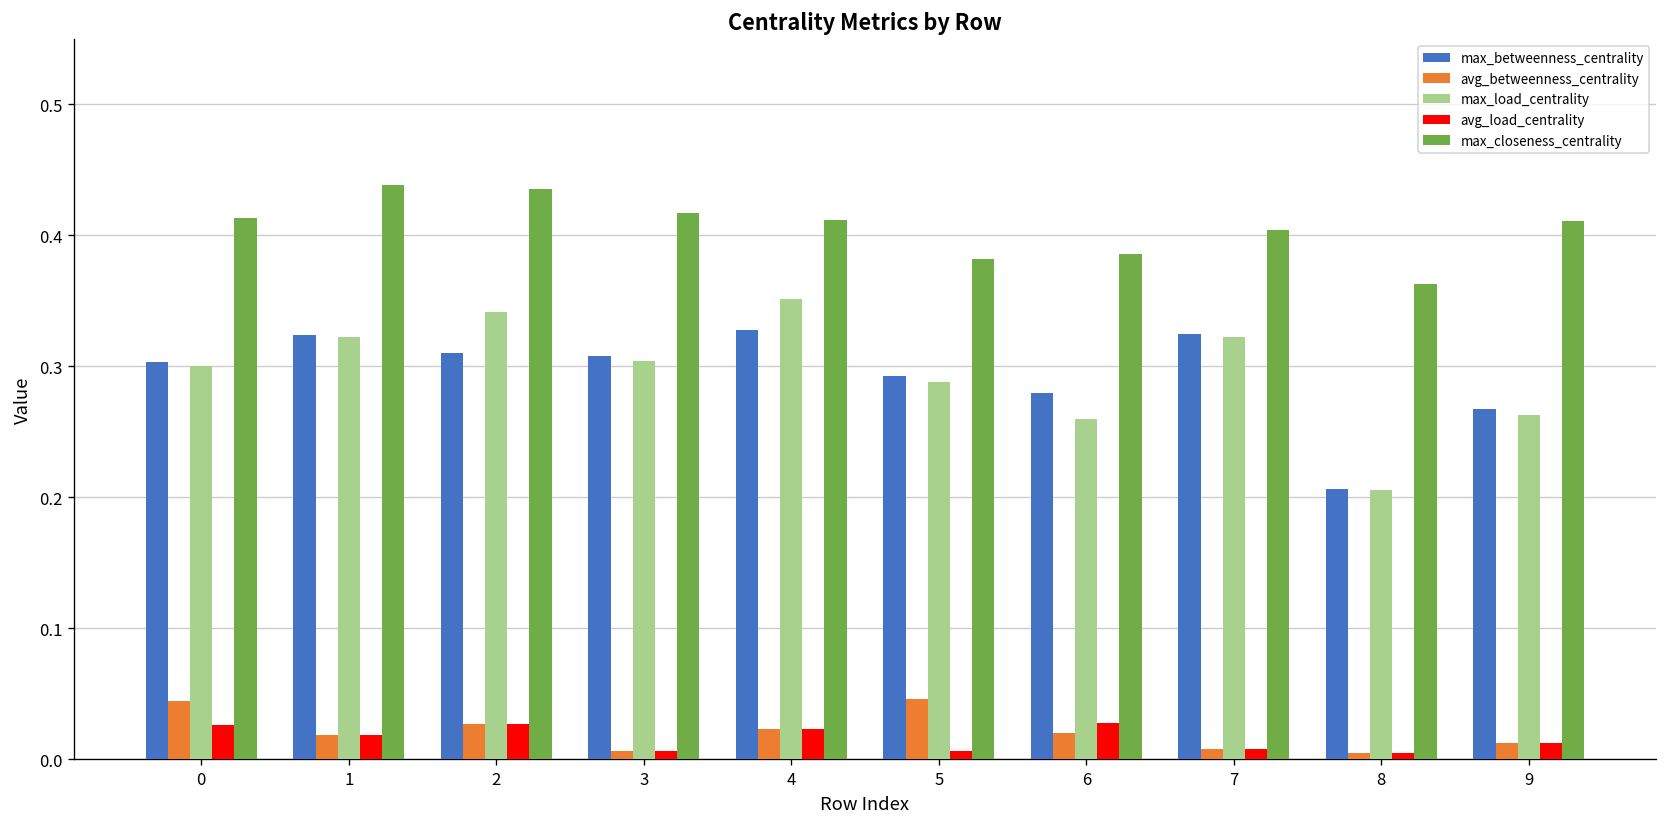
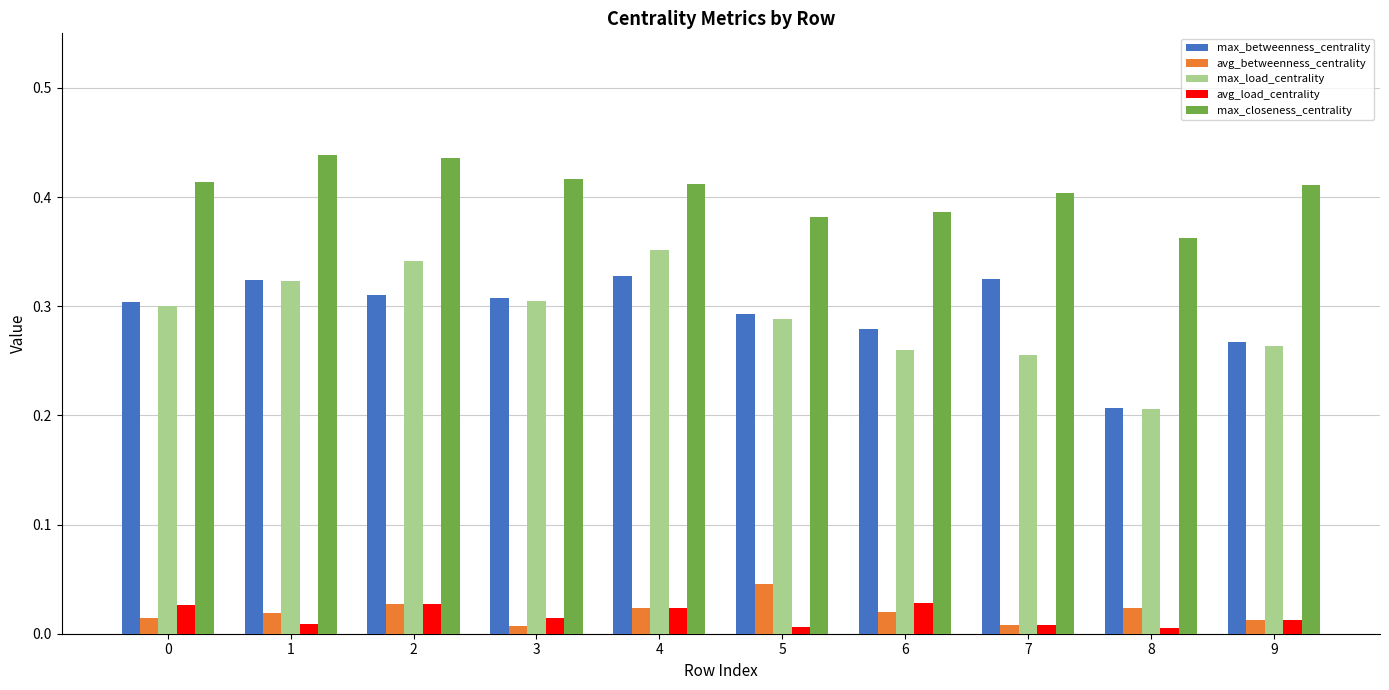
avg_betweenness_centrality, 0: 0.045 -> 0.014
avg_load_centrality, 1: 0.019 -> 0.009
avg_load_centrality, 3: 0.007 -> 0.015
max_load_centrality, 7: 0.322 -> 0.255
avg_betweenness_centrality, 8: 0.005 -> 0.024
